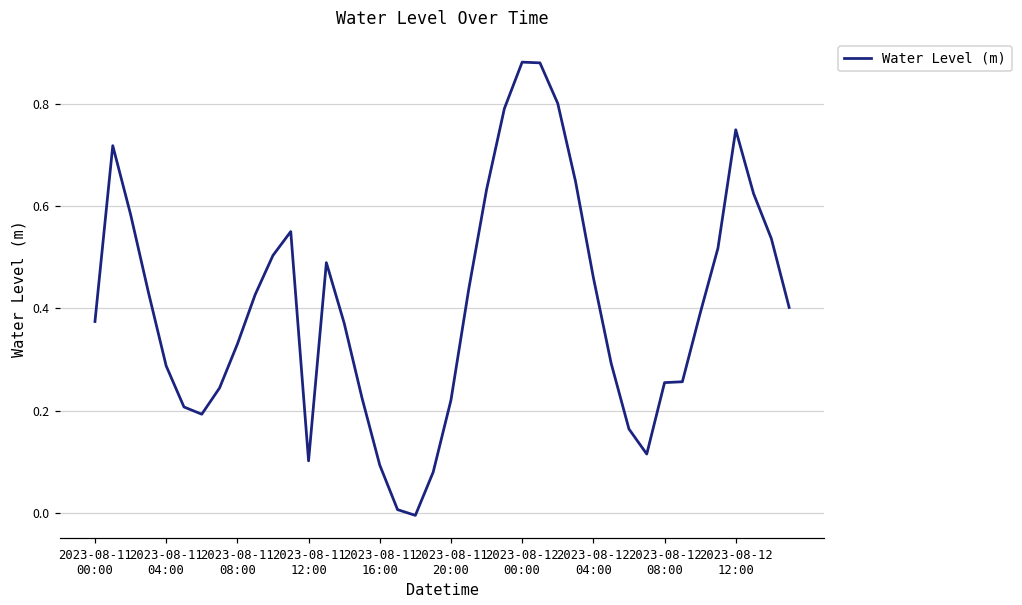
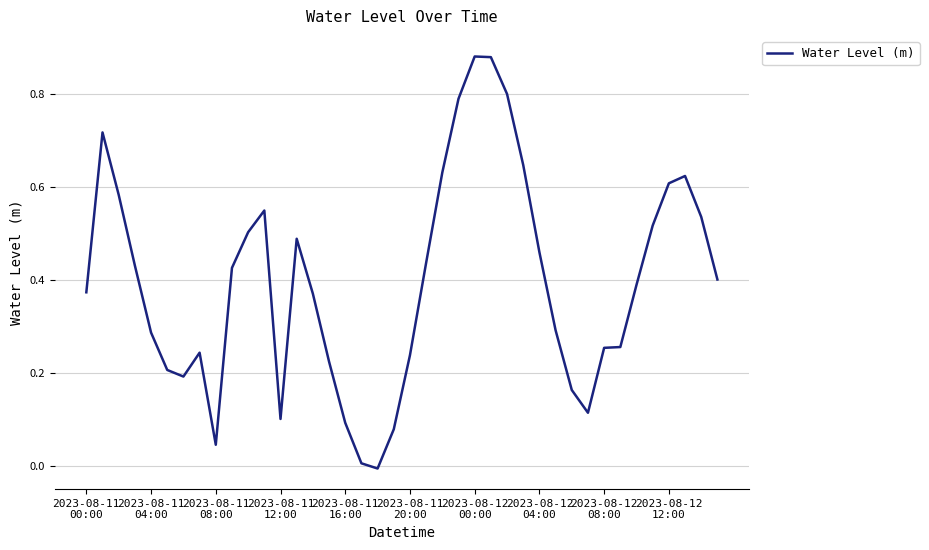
2023-08-11 08:00: 0.33 -> 0.05
2023-08-11 20:00: 0.22 -> 0.24
2023-08-12 12:00: 0.75 -> 0.61
